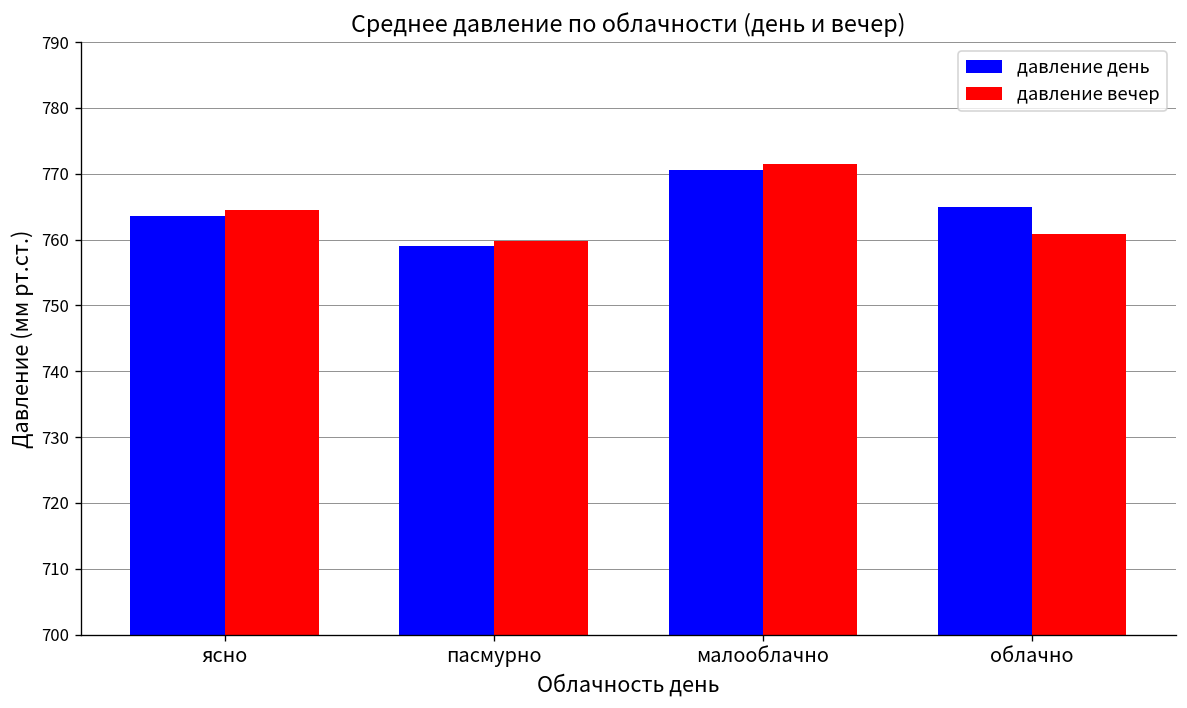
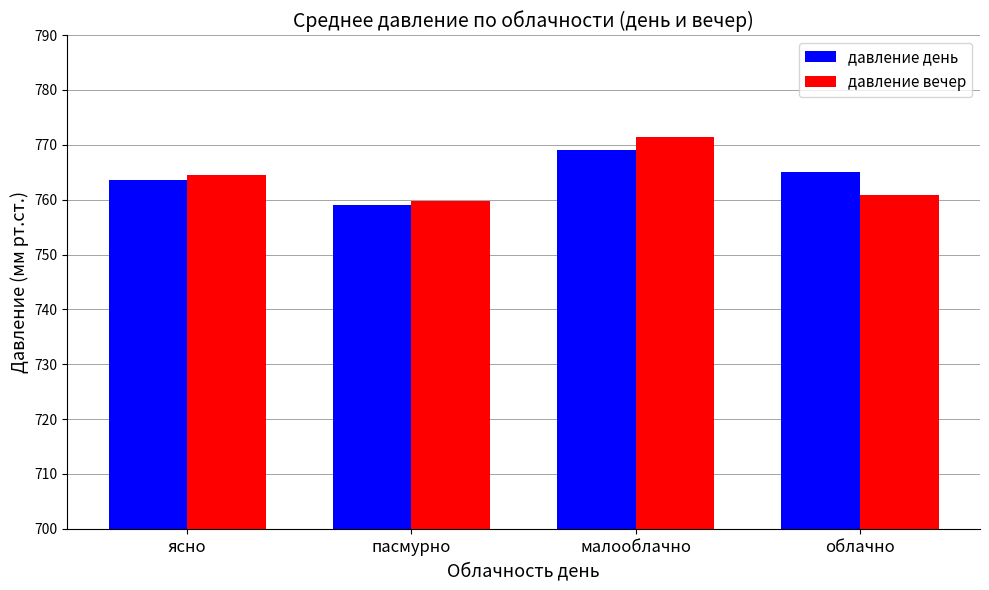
давление день, малооблачно: 771 -> 769
